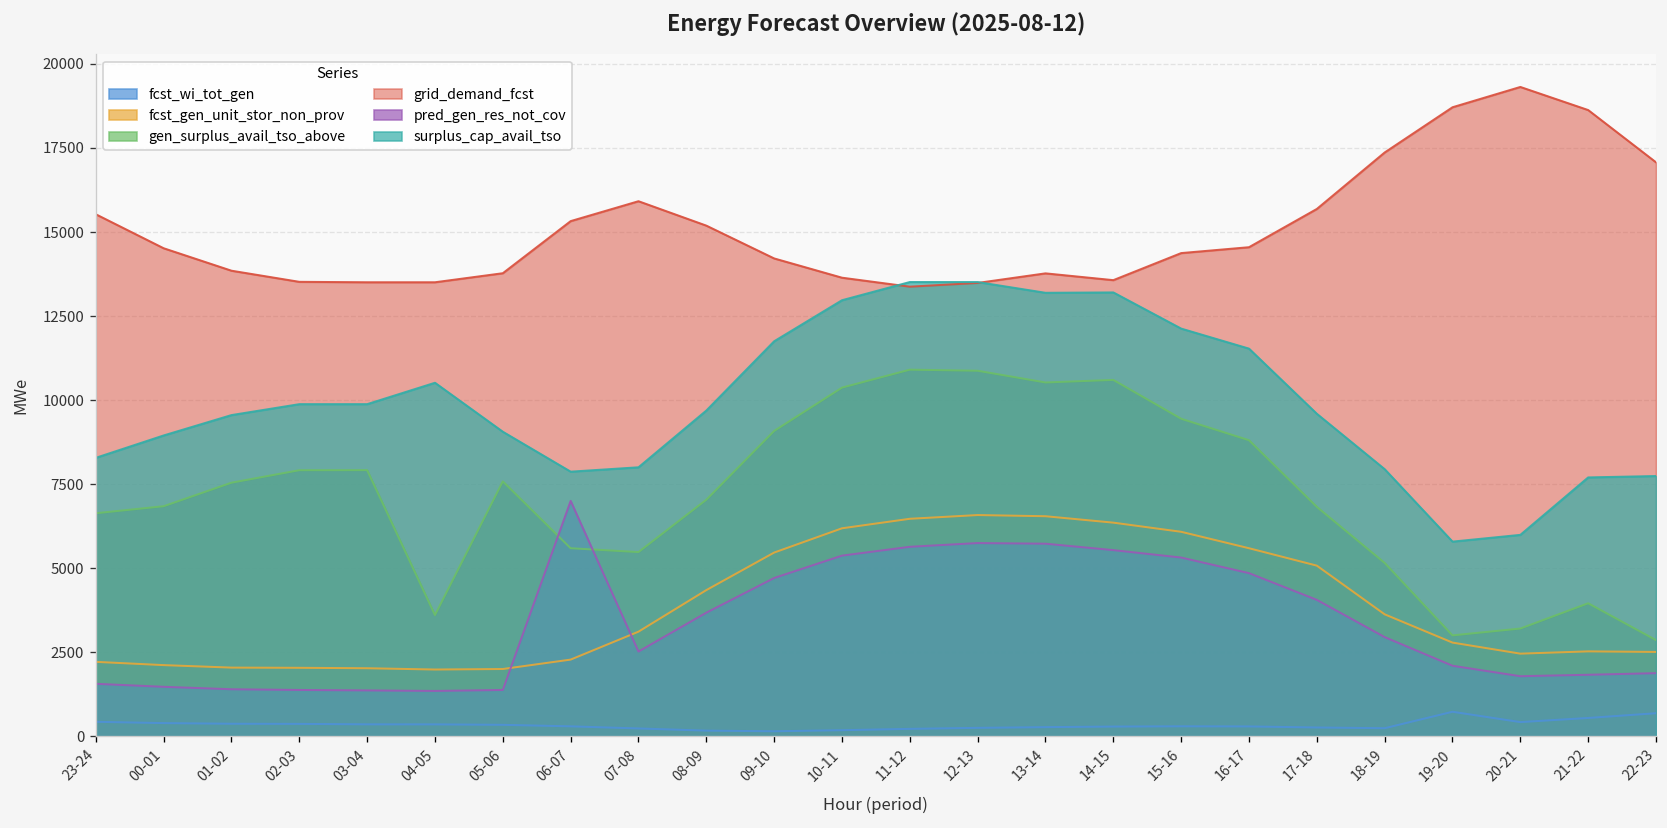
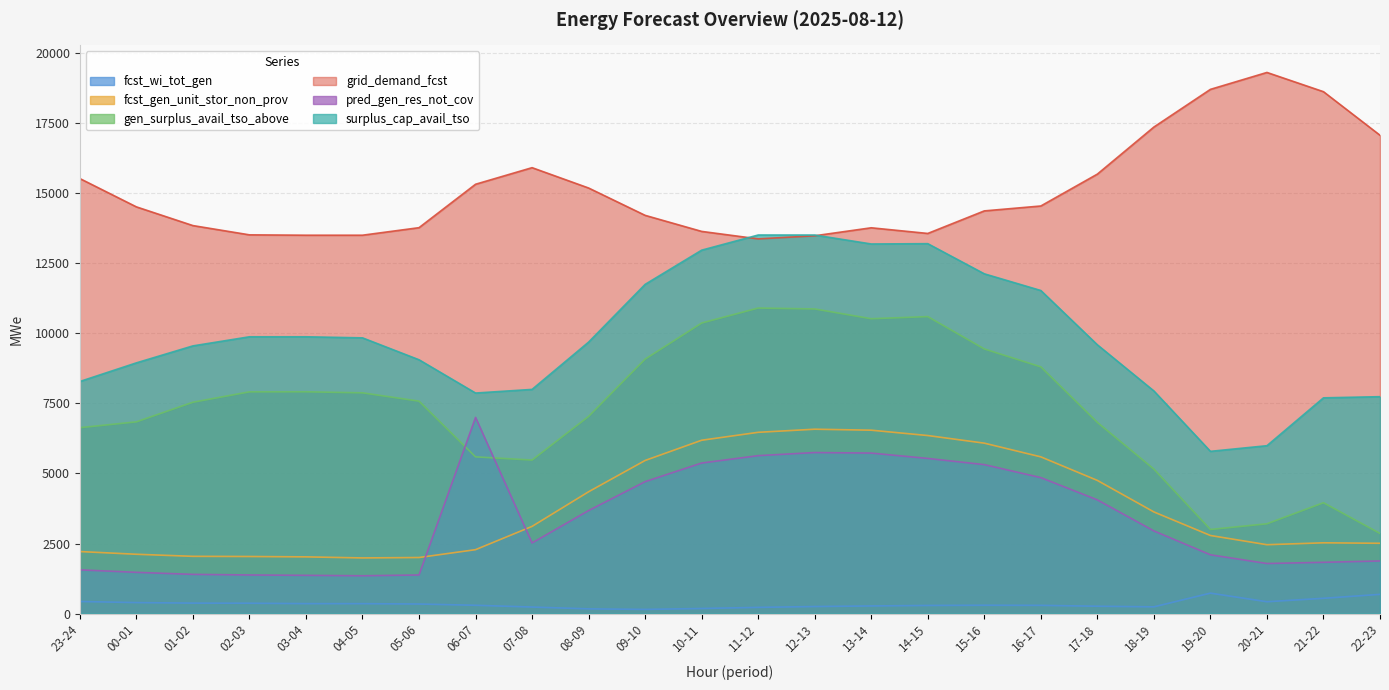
gen_surplus_avail_tso_above, 04-05: 3600 -> 7900
surplus_cap_avail_tso, 04-05: 10500 -> 9800
fcst_gen_unit_stor_non_prov, 17-18: 5100 -> 4800
